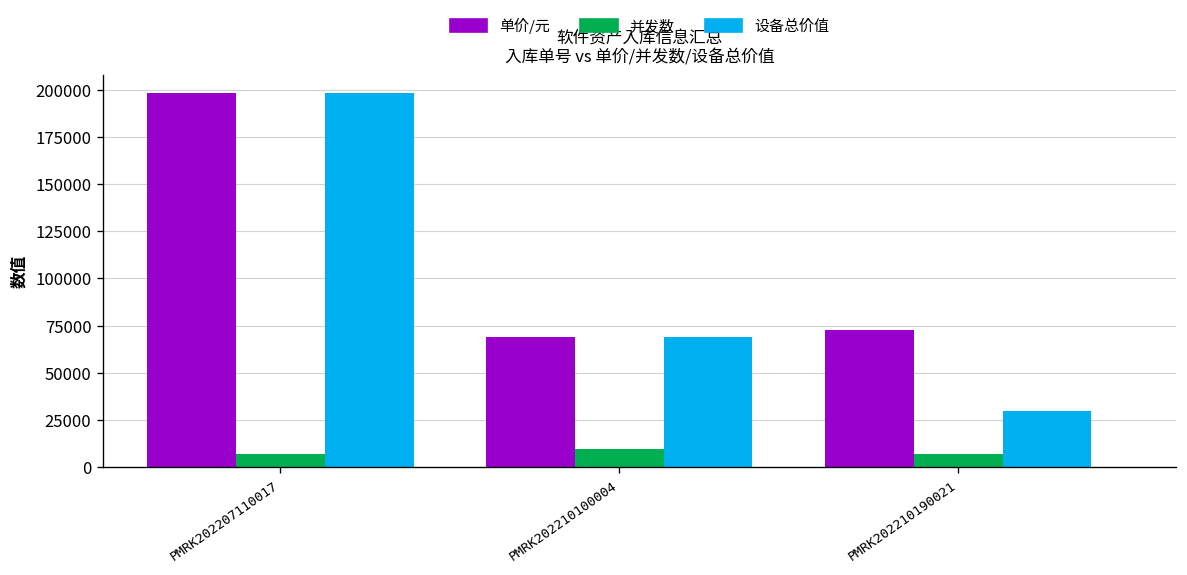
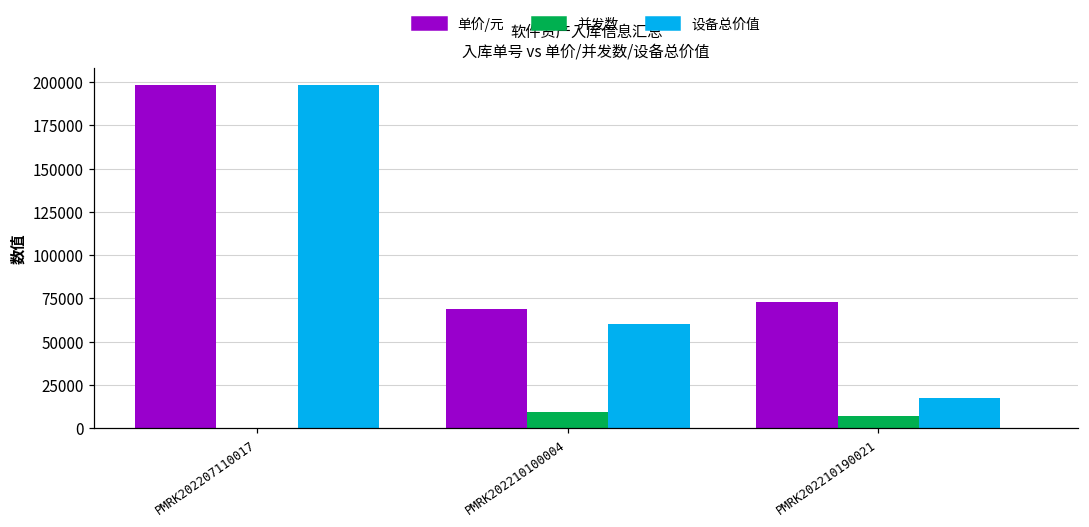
并发数, PMRK202207110017: 7000 -> 0
设备总价值, PMRK202210100004: 69000 -> 60000
设备总价值, PMRK202210190021: 30000 -> 18000
